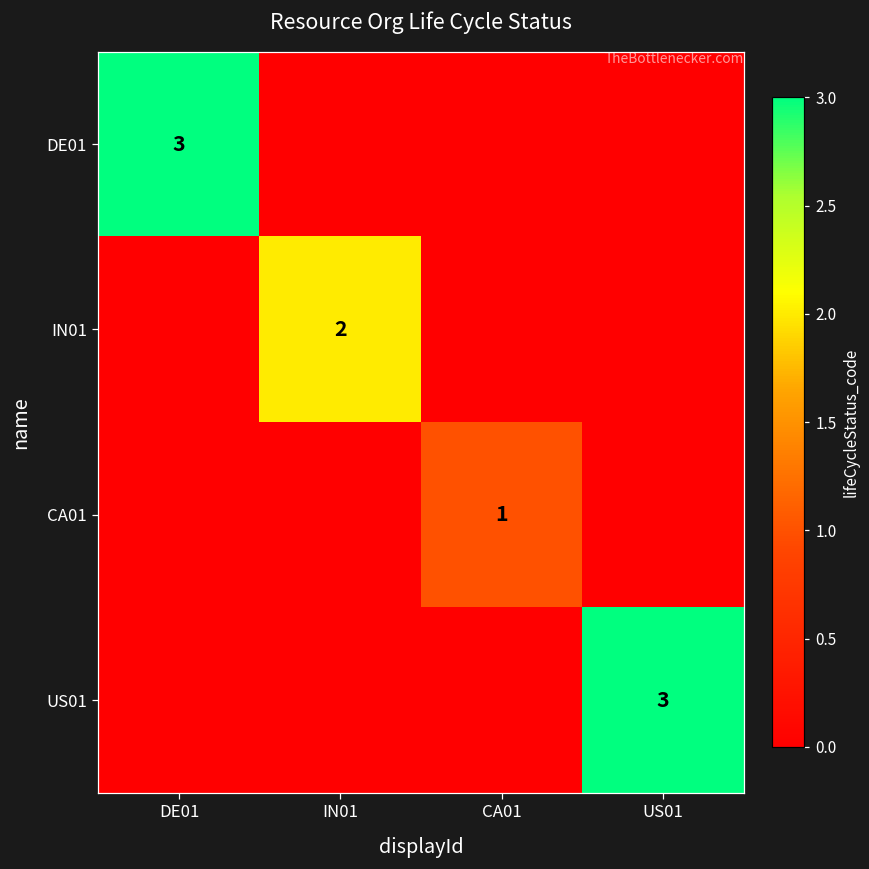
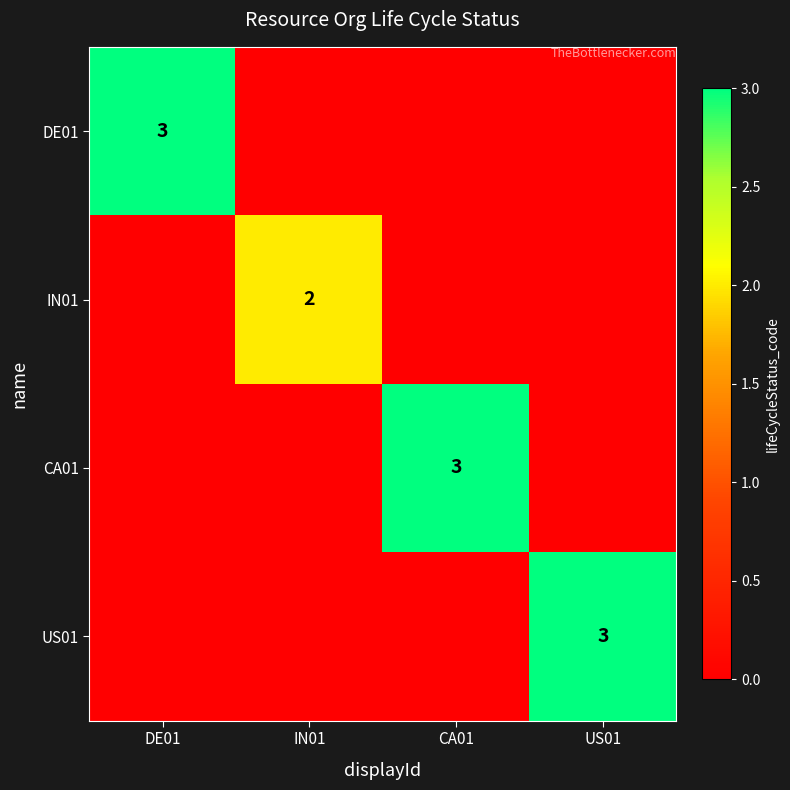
CA01, CA01: 1 -> 3
